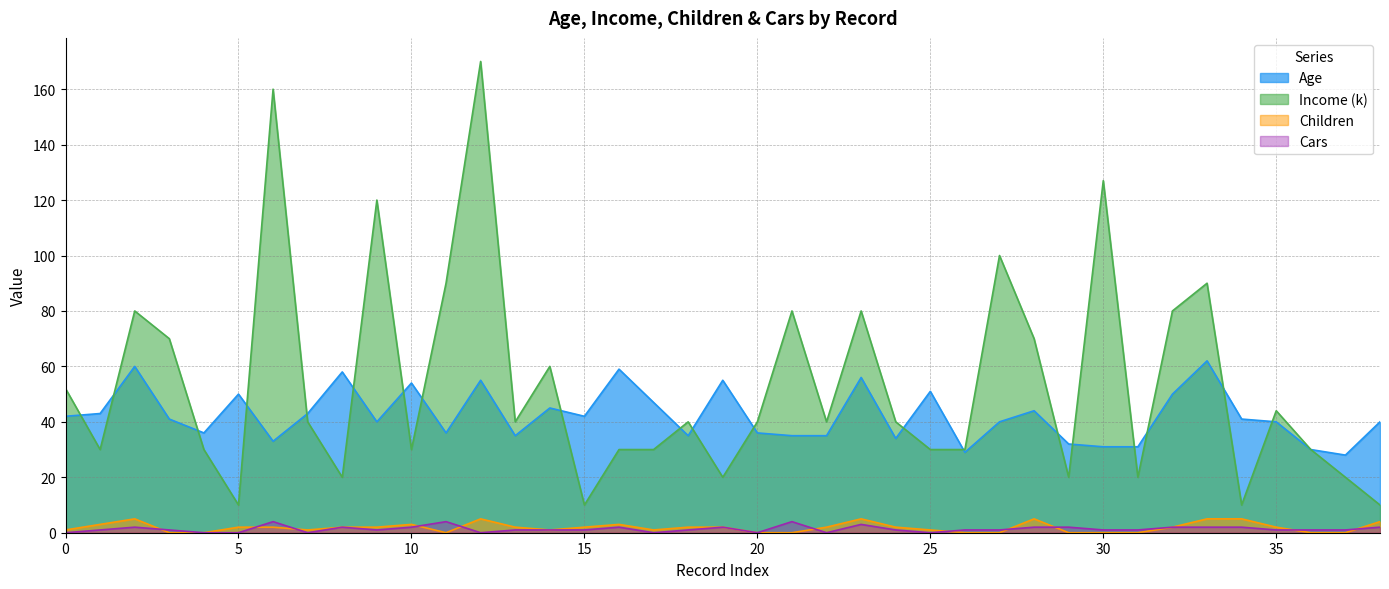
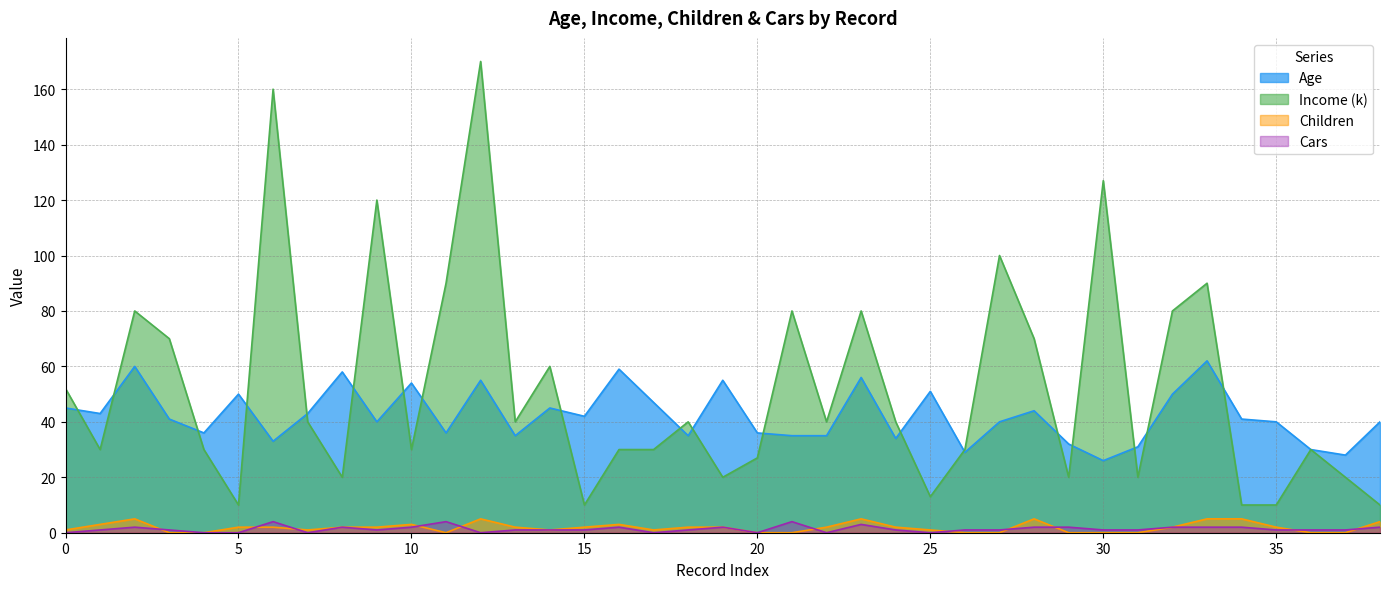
Age, 0: 42 -> 45
Income (k), 20: 40 -> 27
Income (k), 25: 30 -> 13
Age, 30: 31 -> 26
Income (k), 35: 44 -> 10
